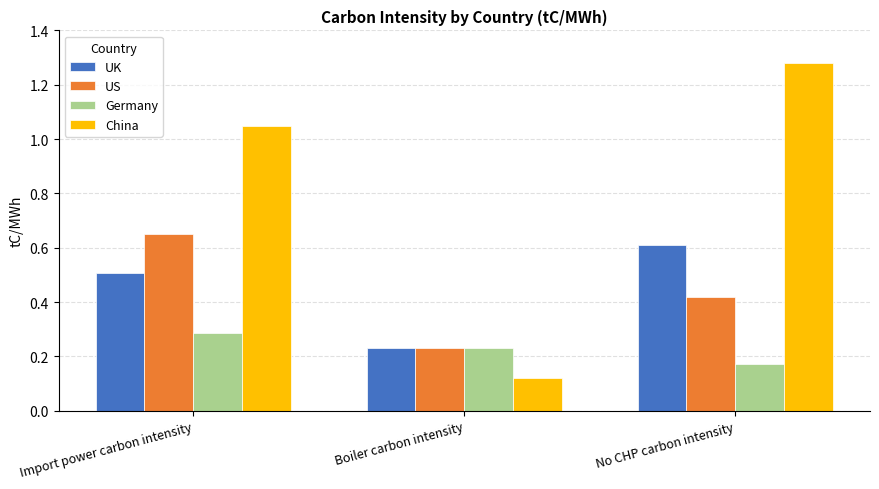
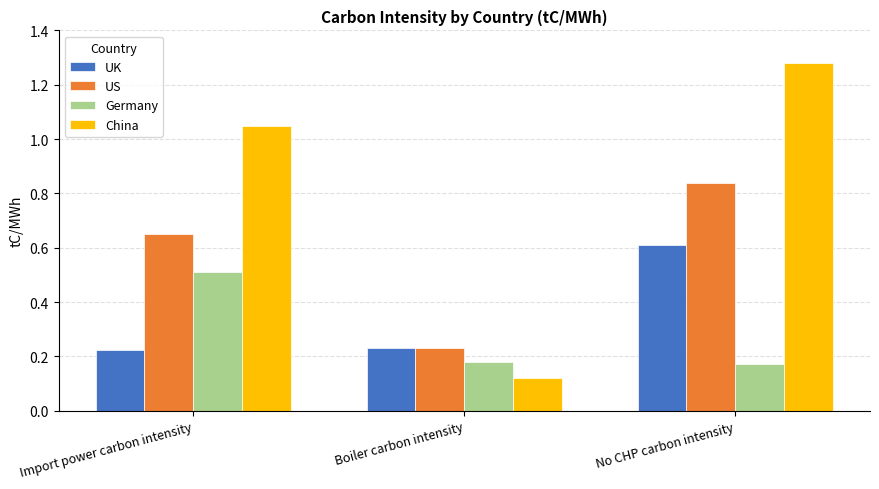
UK, Import power carbon intensity: 0.51 -> 0.22
Germany, Import power carbon intensity: 0.29 -> 0.51
Germany, Boiler carbon intensity: 0.23 -> 0.18
US, No CHP carbon intensity: 0.42 -> 0.84
